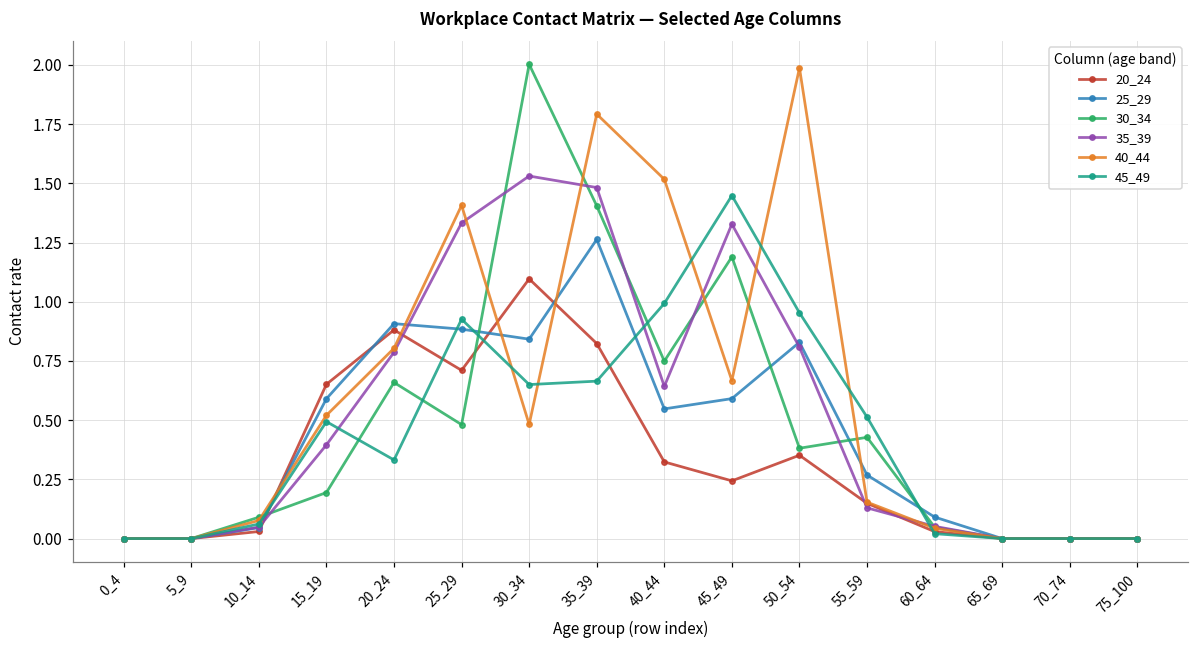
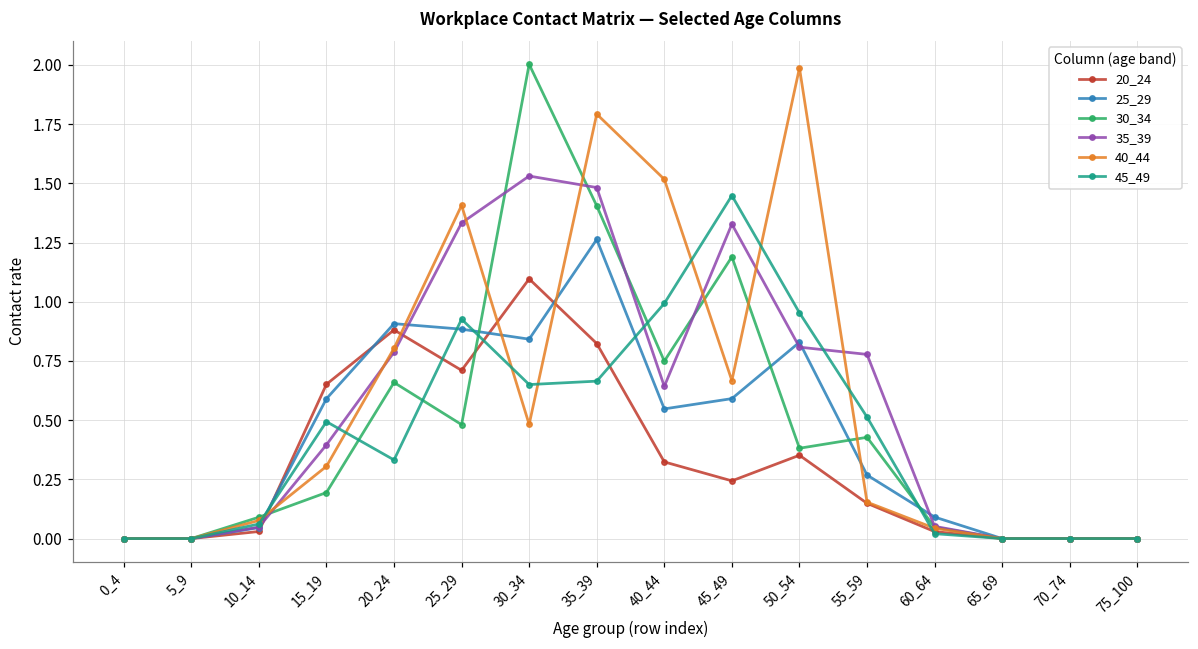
40_44, 15_19: 0.52 -> 0.31
35_39, 55_59: 0.13 -> 0.78
